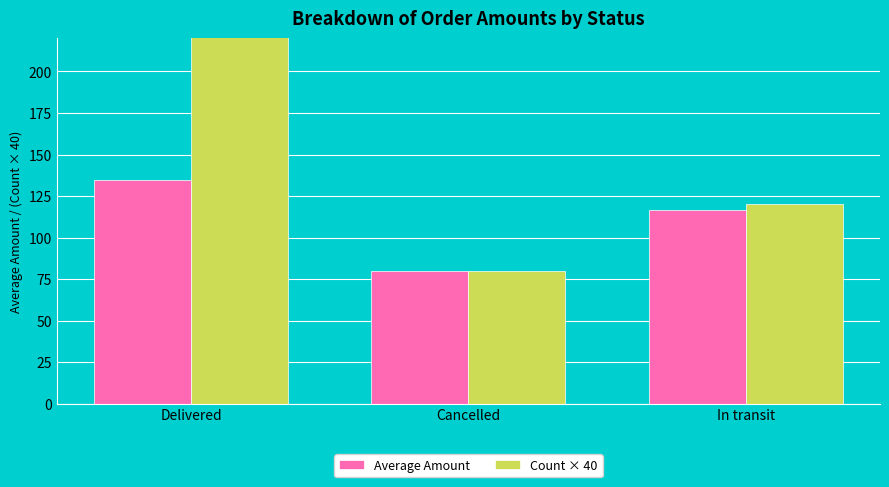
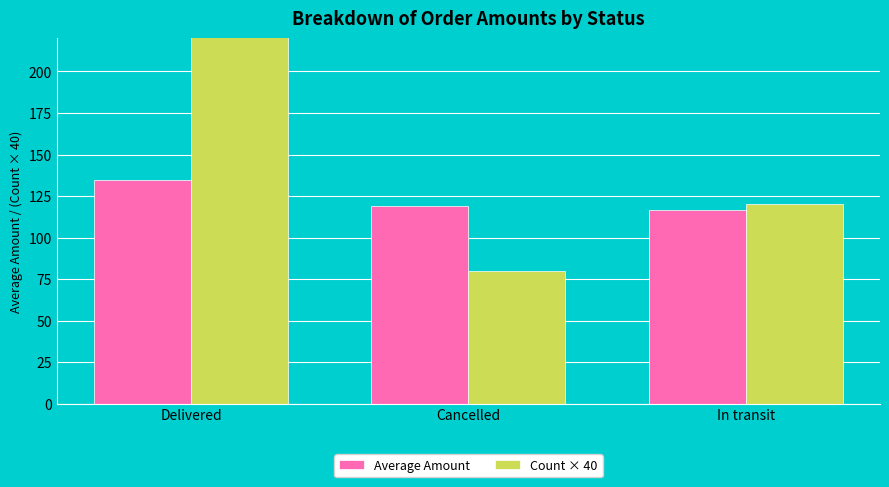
Average Amount, Cancelled: 80 -> 119
